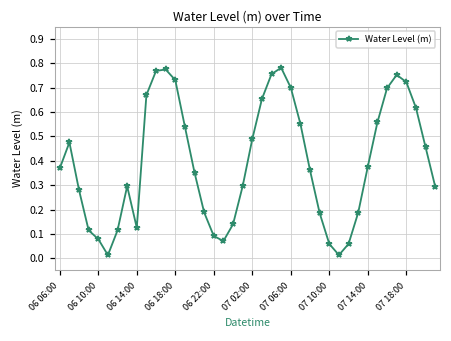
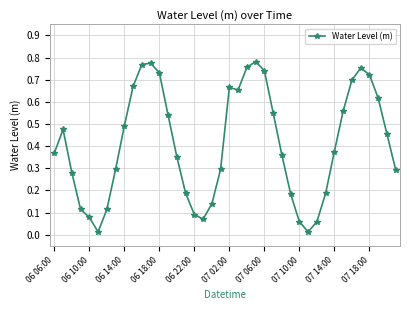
06 14:00: 0.12 -> 0.49
07 02:00: 0.49 -> 0.67
07 06:00: 0.70 -> 0.74
